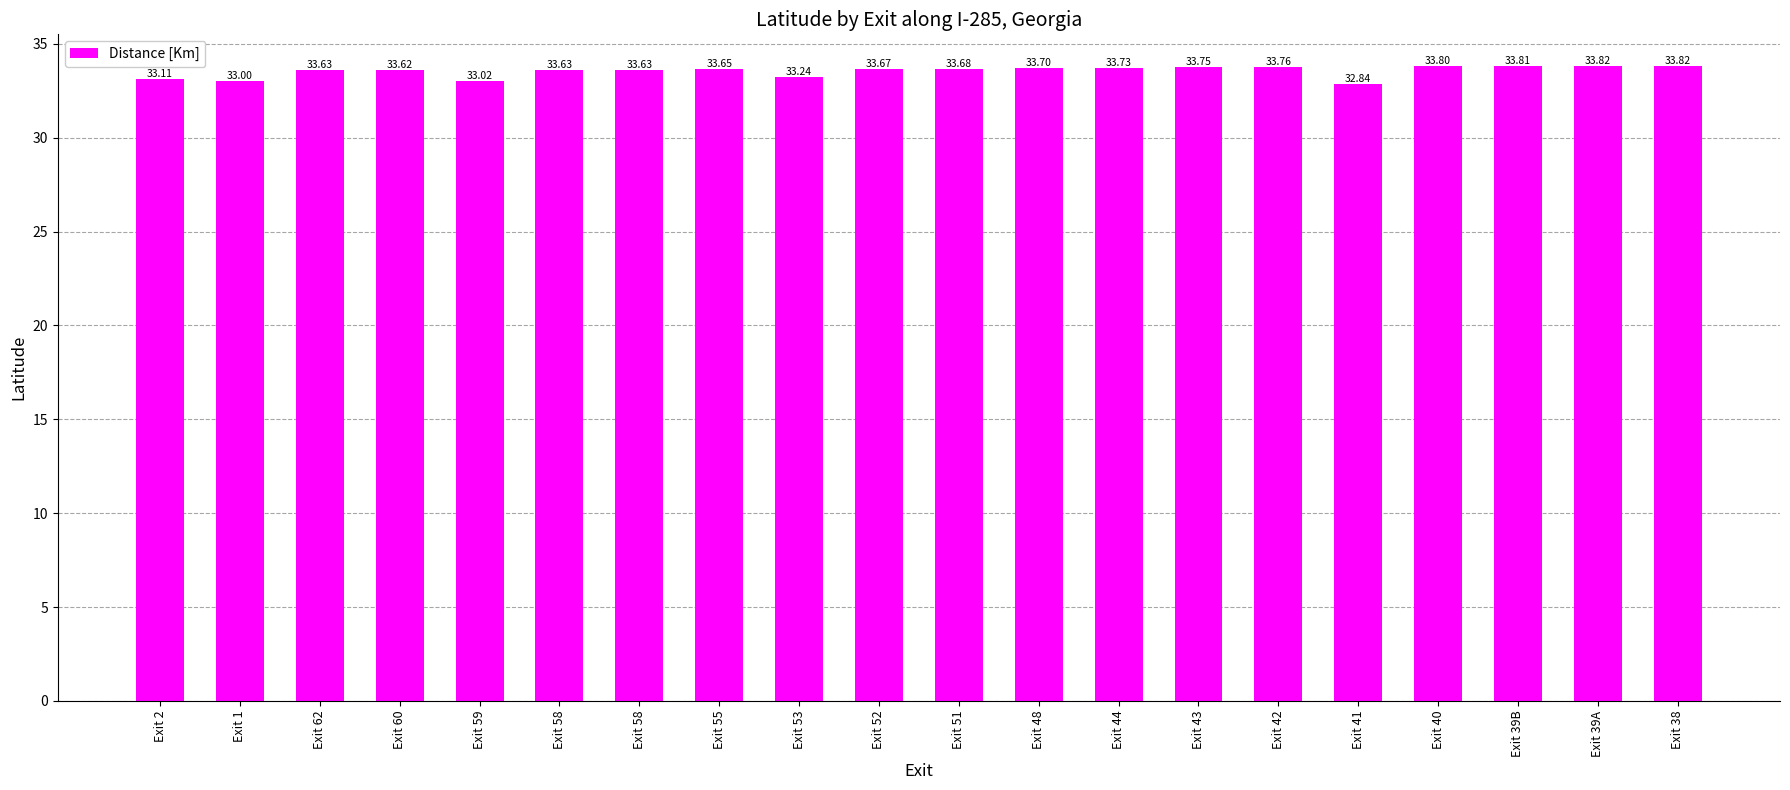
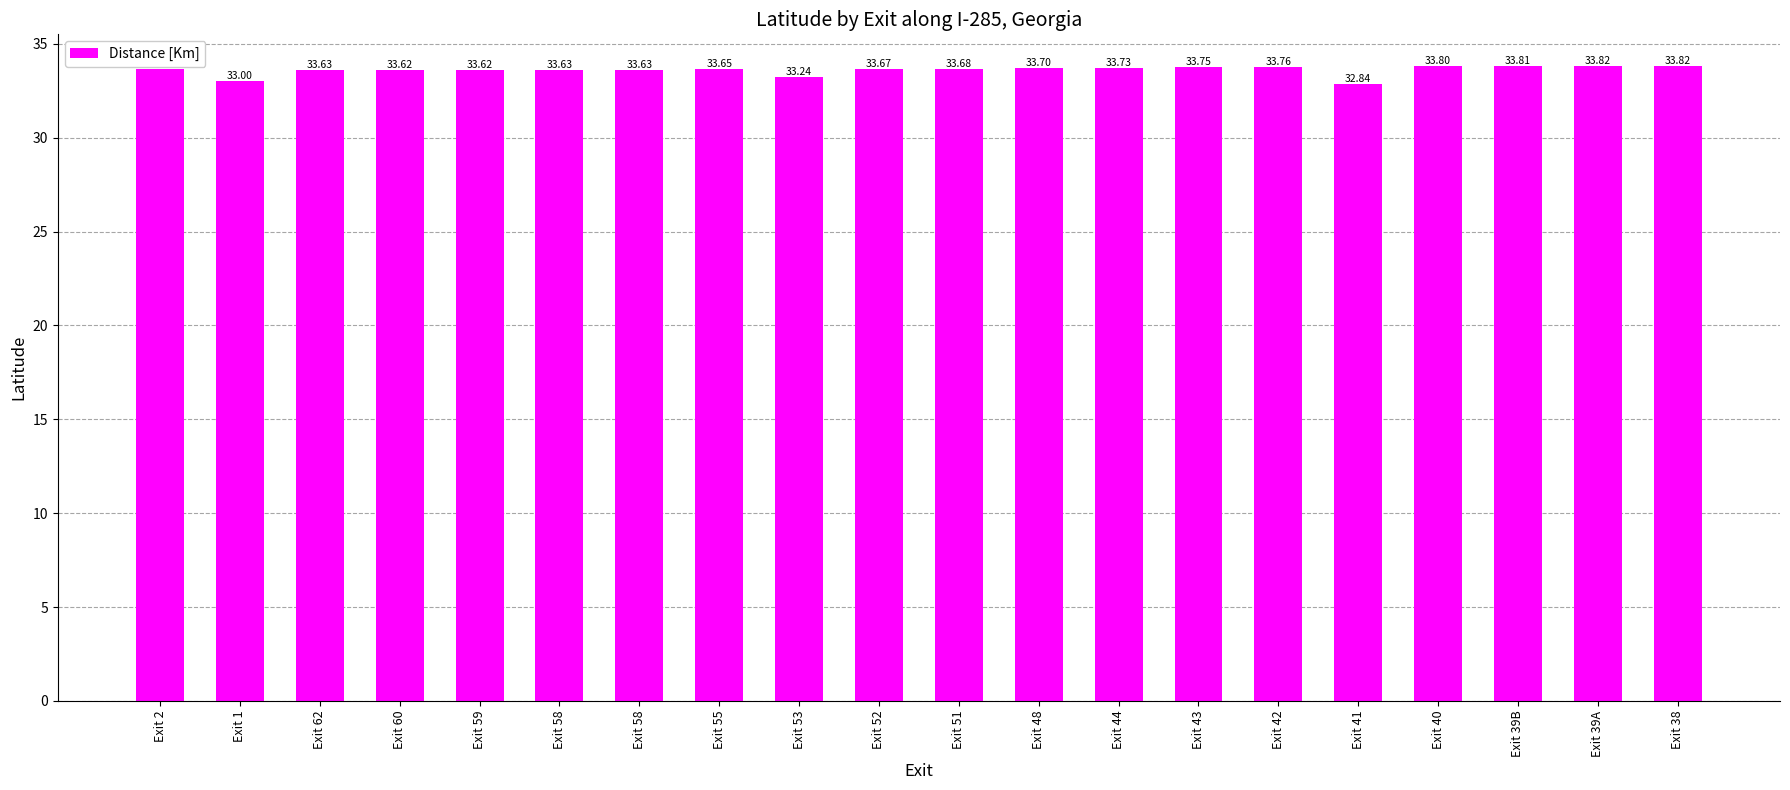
Exit 2: 33.1 -> 33.7
Exit 59: 33.02 -> 33.62
